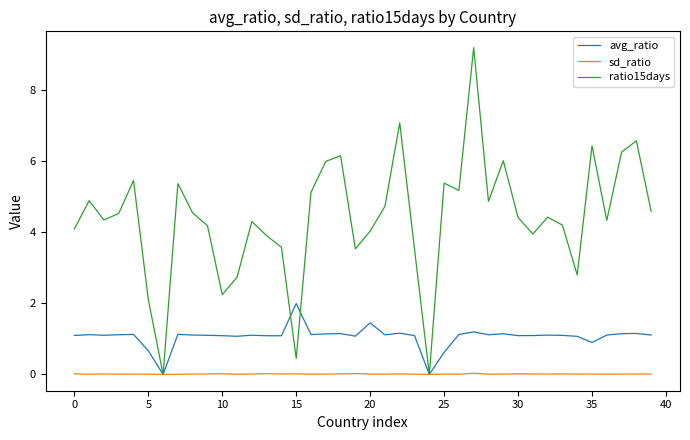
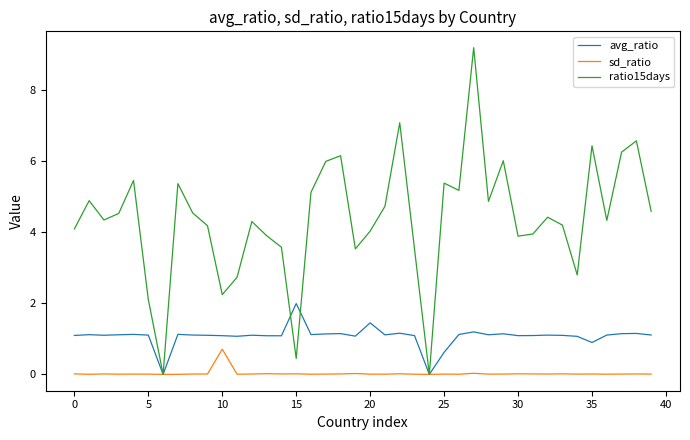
avg_ratio, 5: 0.7 -> 1.1
sd_ratio, 10: 0.0 -> 0.7
ratio15days, 30: 4.4 -> 3.9
